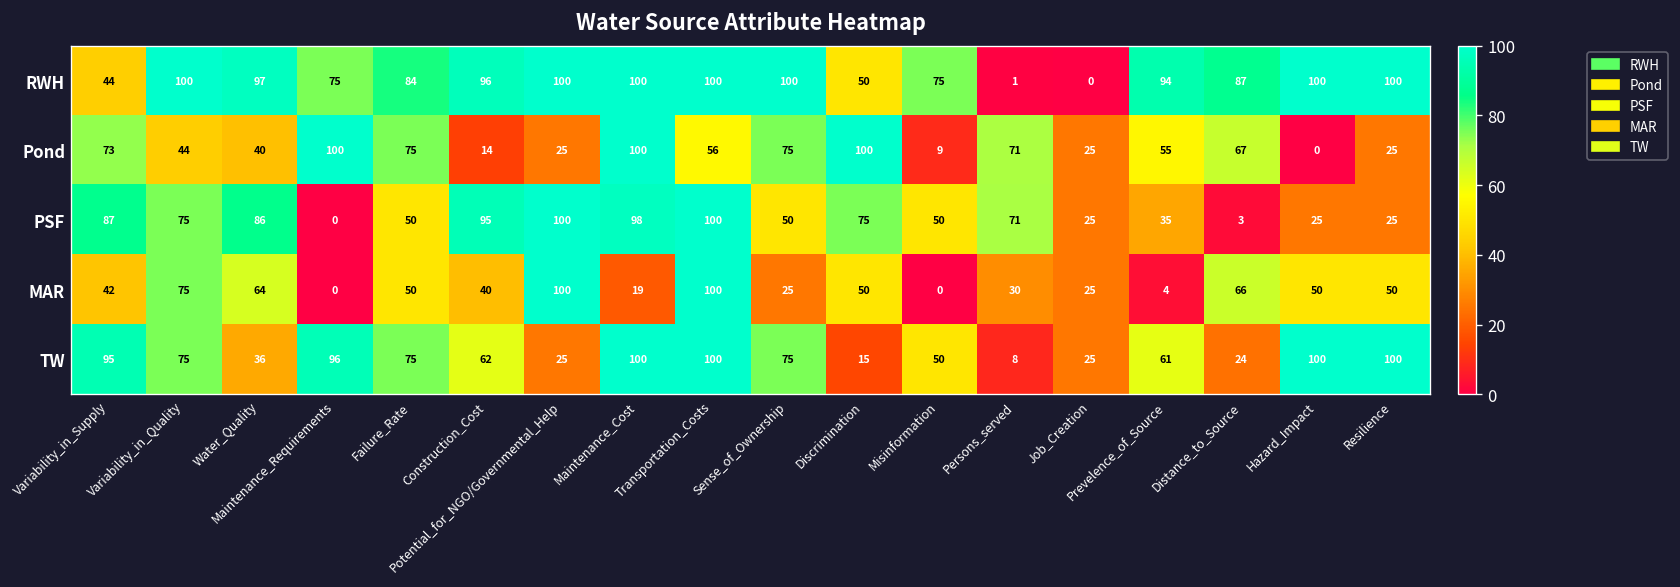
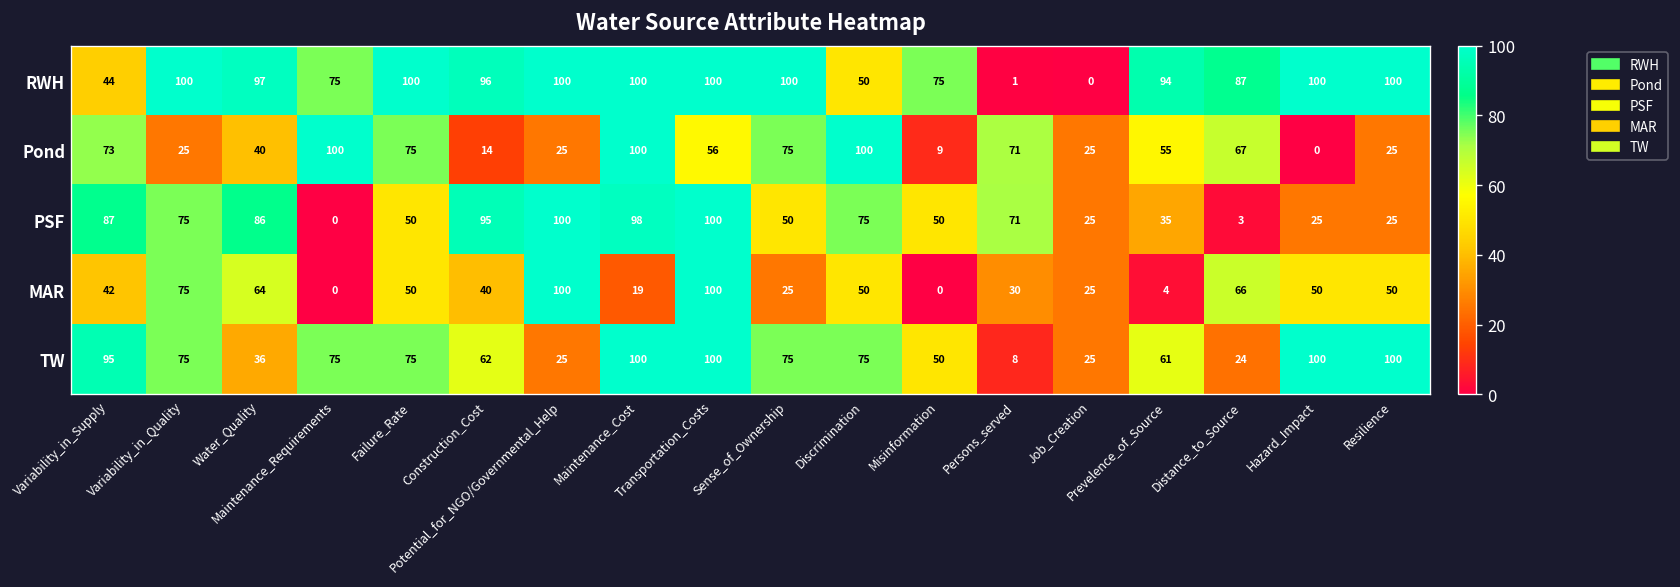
RWH, Failure_Rate: 84 -> 100
Pond, Variability_in_Quality: 44 -> 25
TW, Maintenance_Requirements: 96 -> 75
TW, Discrimination: 15 -> 75
